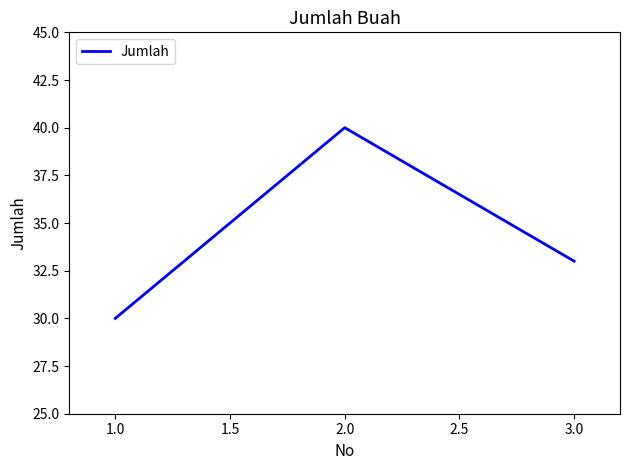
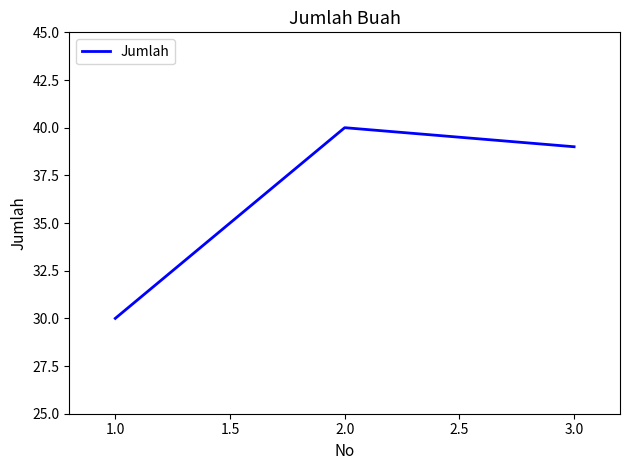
3.0: 33 -> 39
